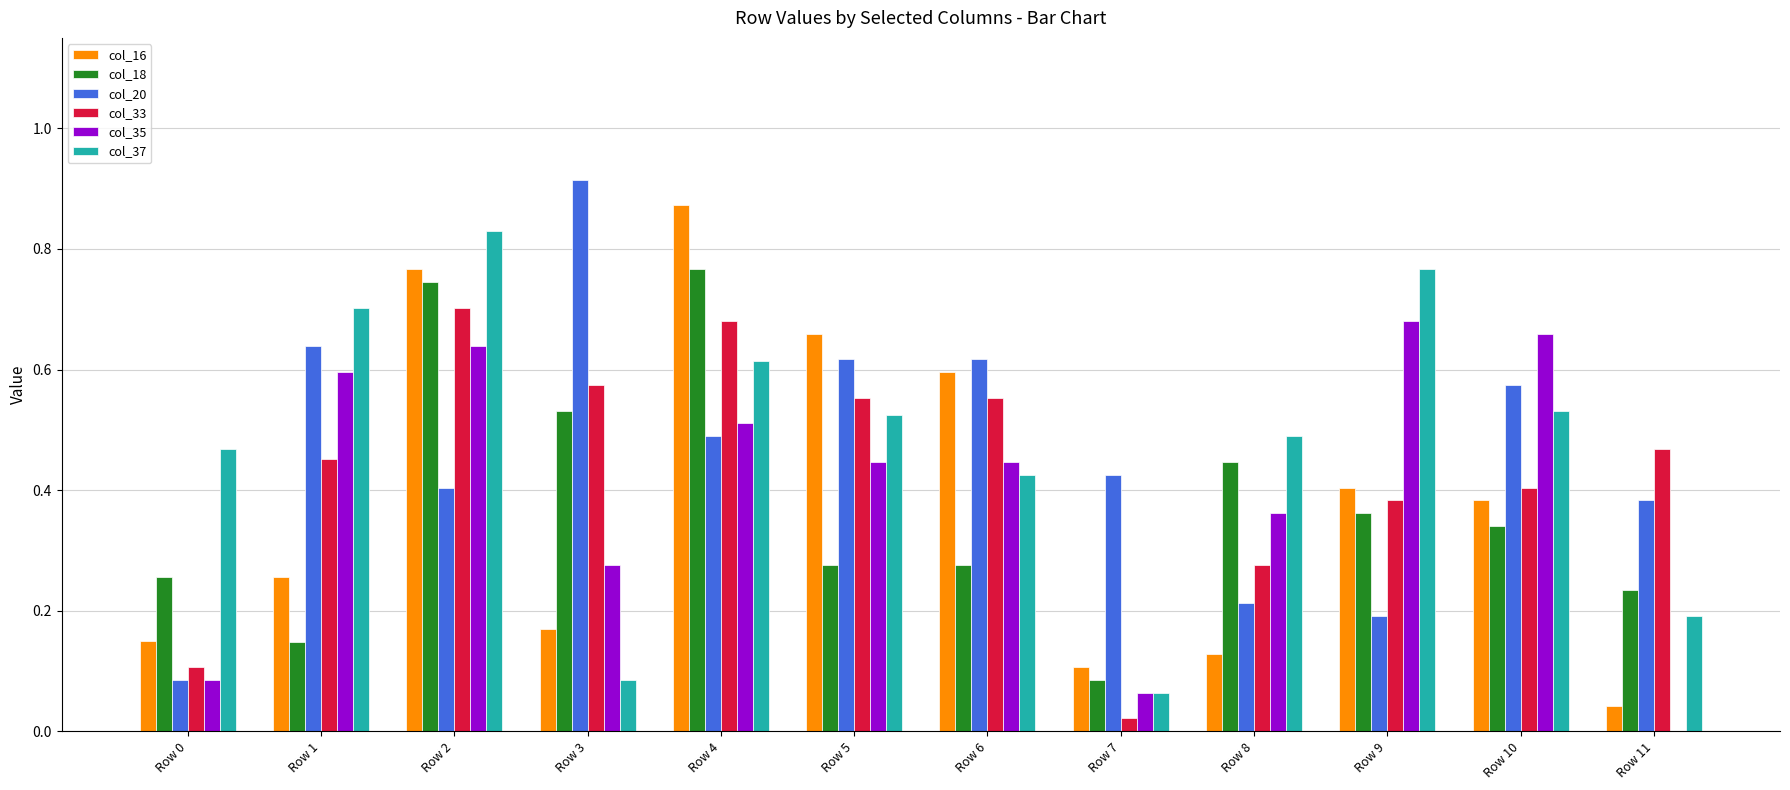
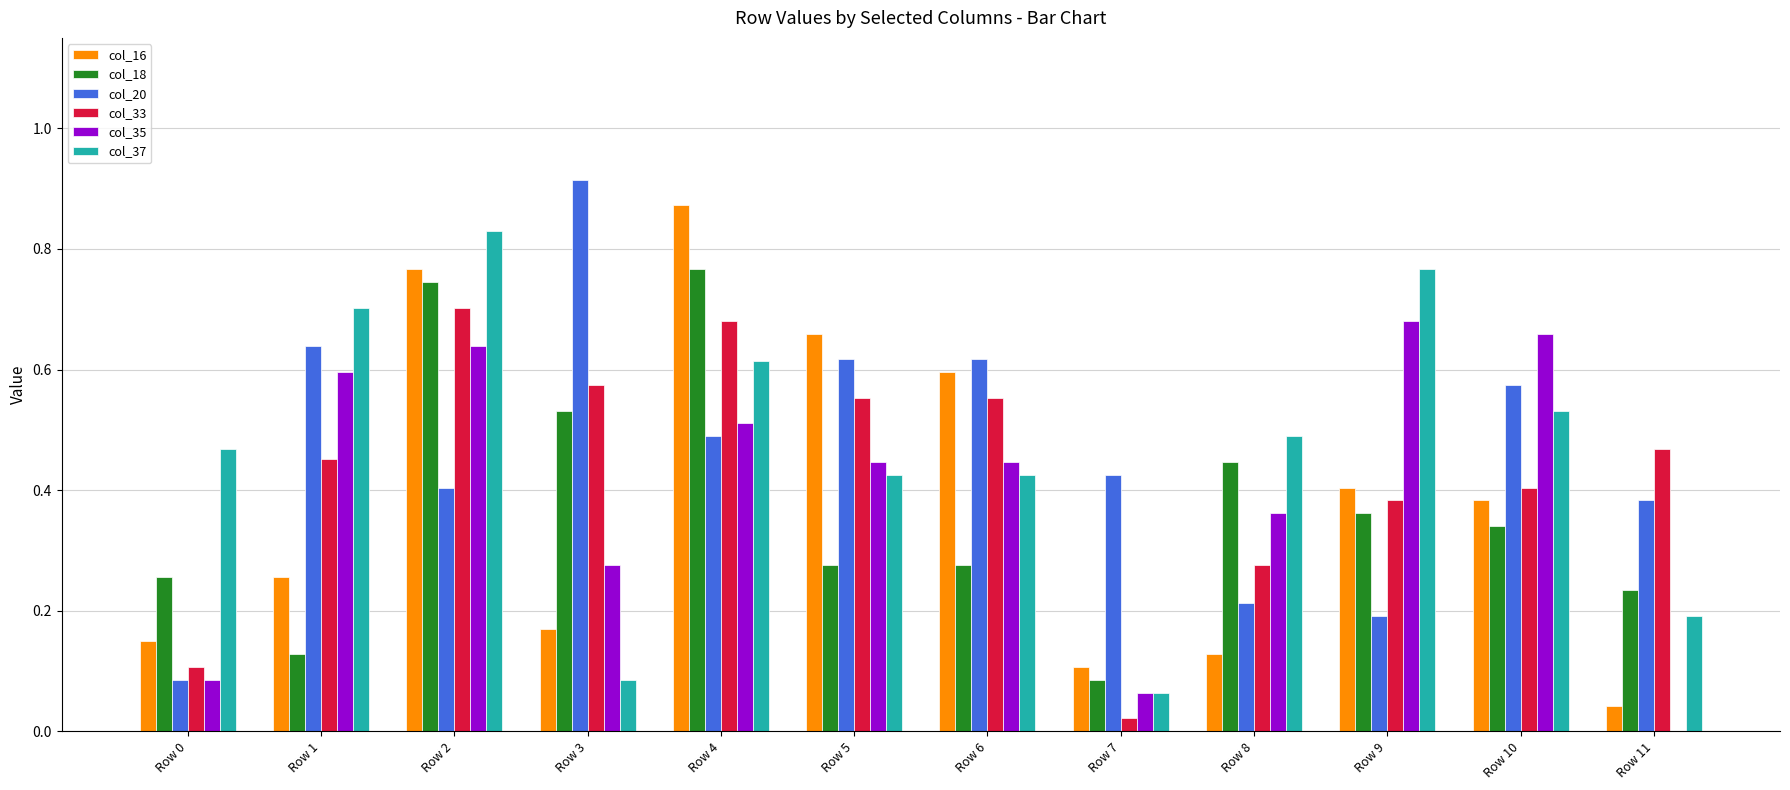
col_18, Row 1: 0.15 -> 0.13
col_37, Row 5: 0.52 -> 0.43
